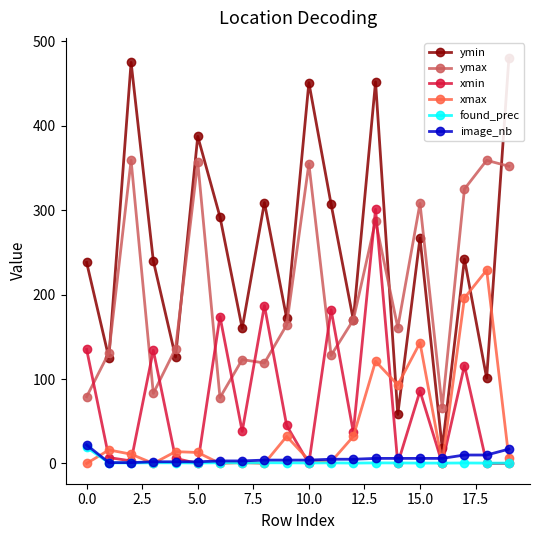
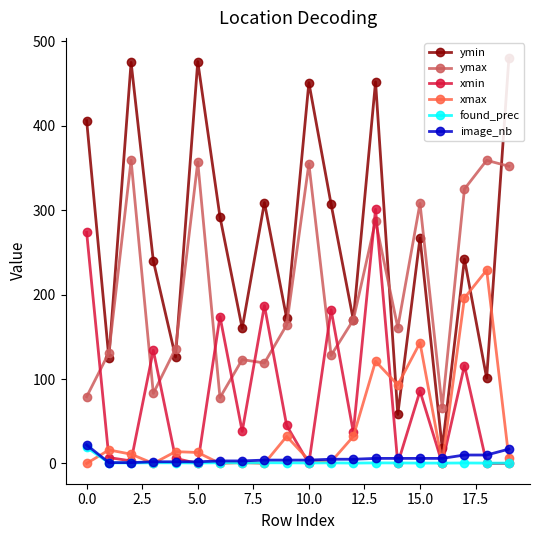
ymin, 0.0: 240 -> 410
xmin, 0.0: 140 -> 270
ymin, 5.0: 390 -> 480
